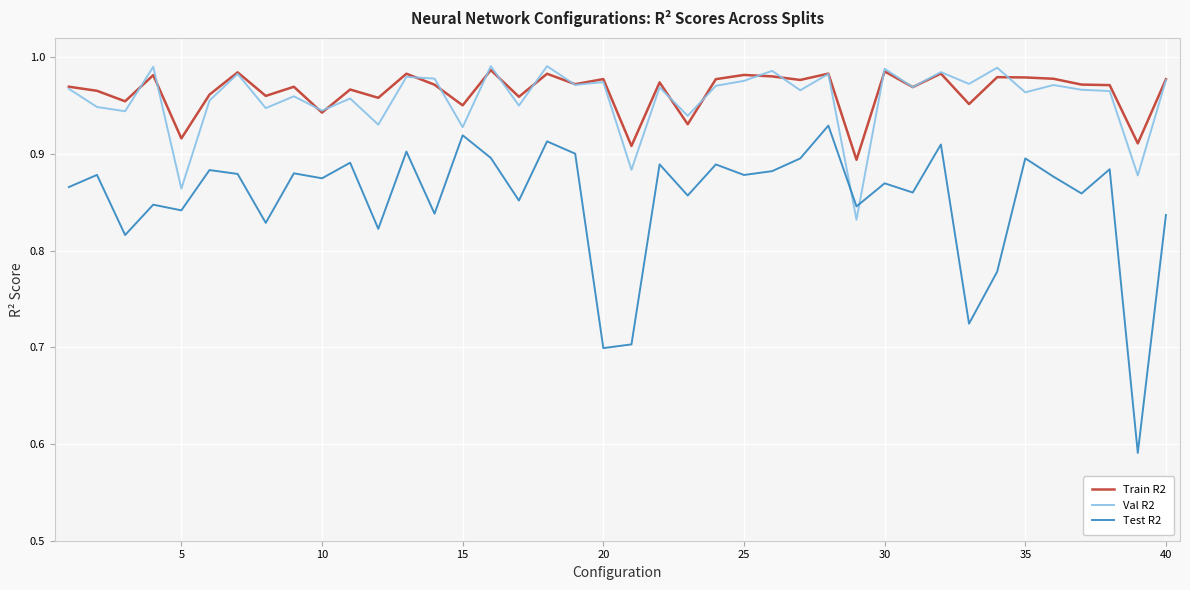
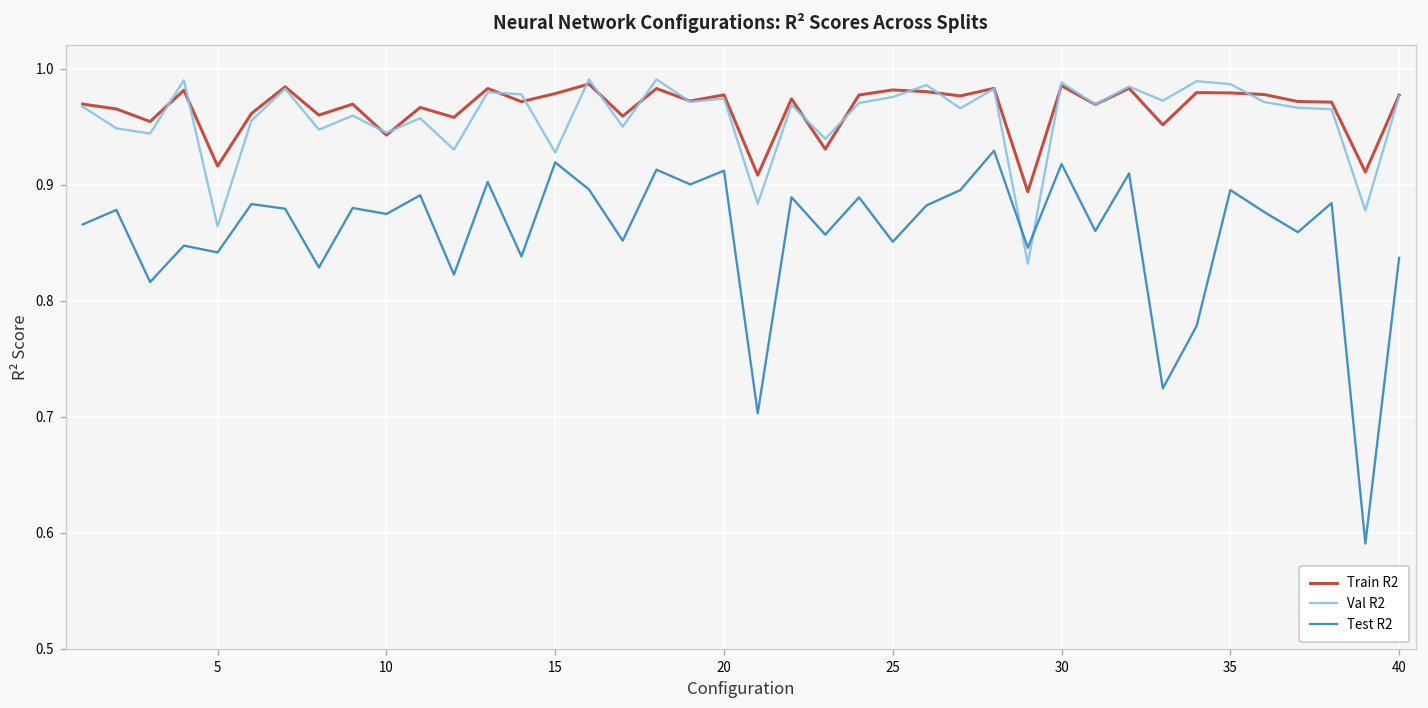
Train R2, 15: 0.95 -> 0.98
Test R2, 20: 0.70 -> 0.91
Test R2, 25: 0.88 -> 0.85
Test R2, 30: 0.87 -> 0.92
Val R2, 35: 0.96 -> 0.99
